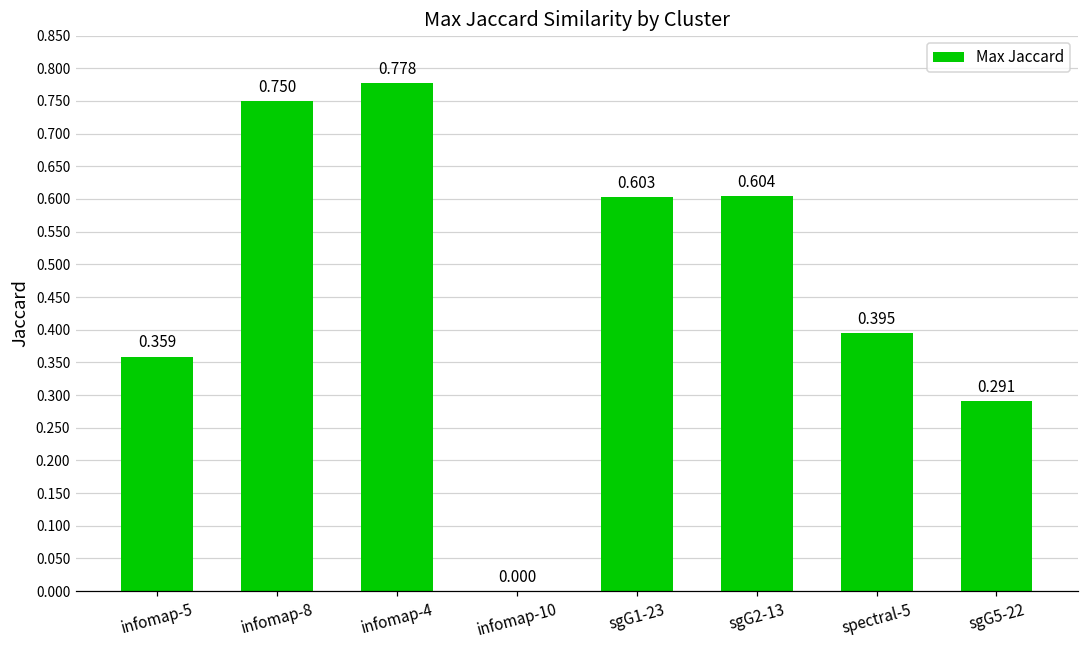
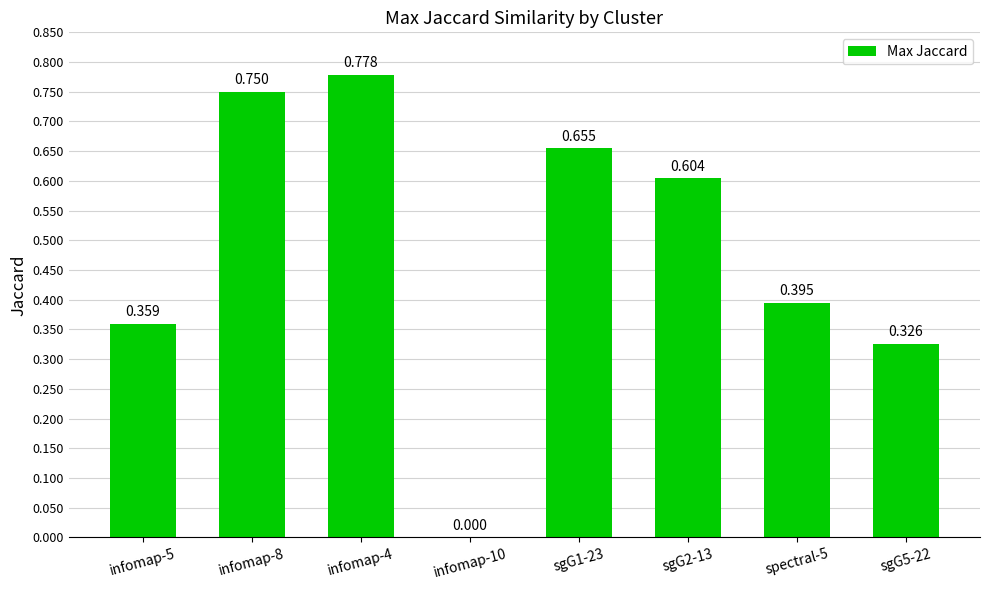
sgG1-23: 0.603 -> 0.655
sgG5-22: 0.291 -> 0.326
